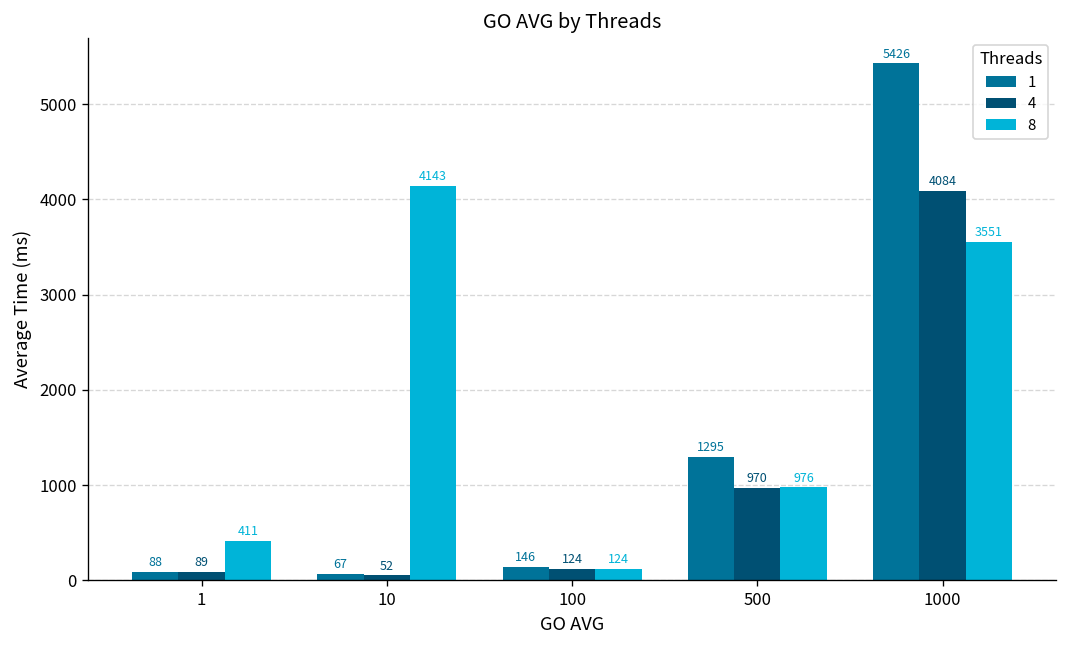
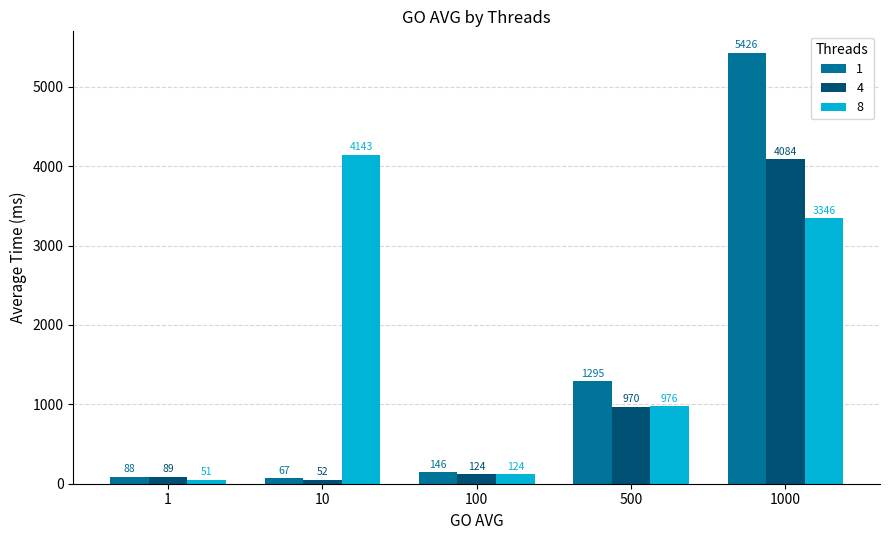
8, 1: 411 -> 51
8, 1000: 3551 -> 3346
